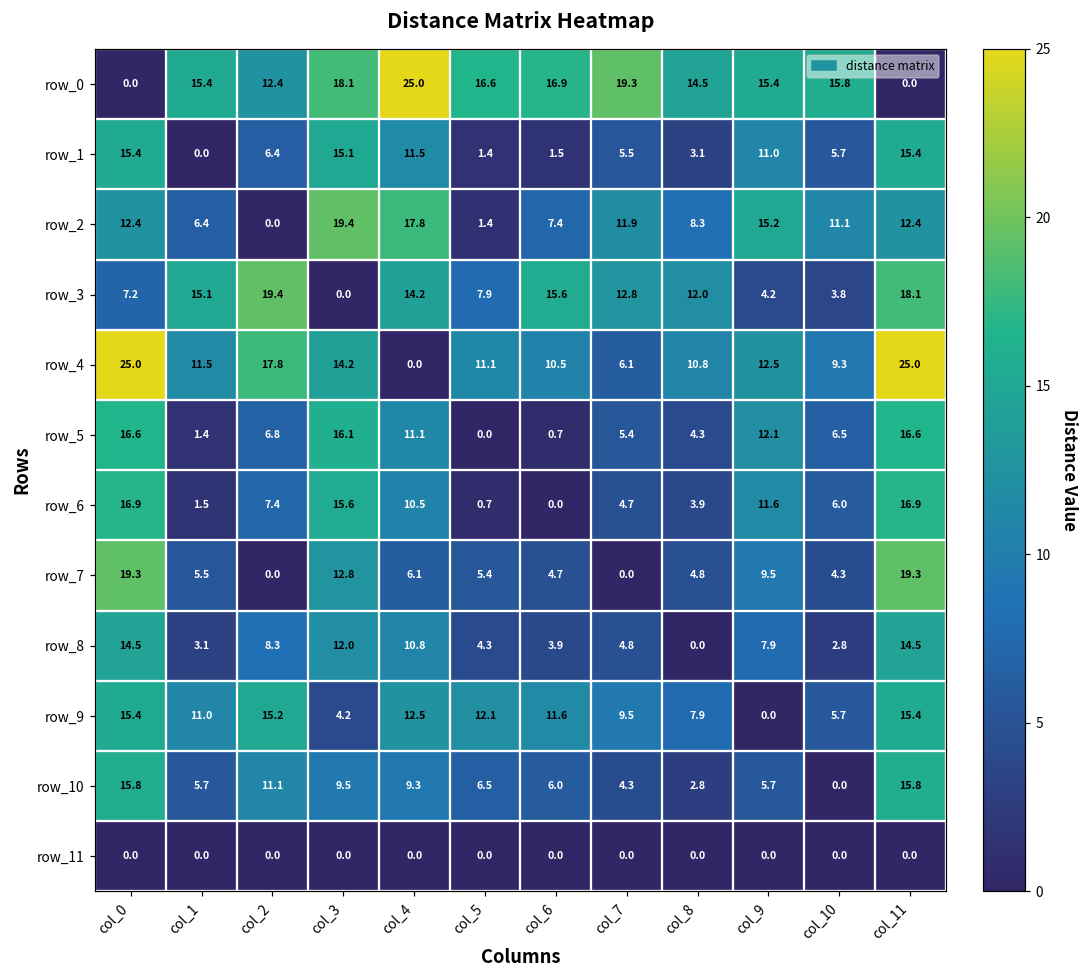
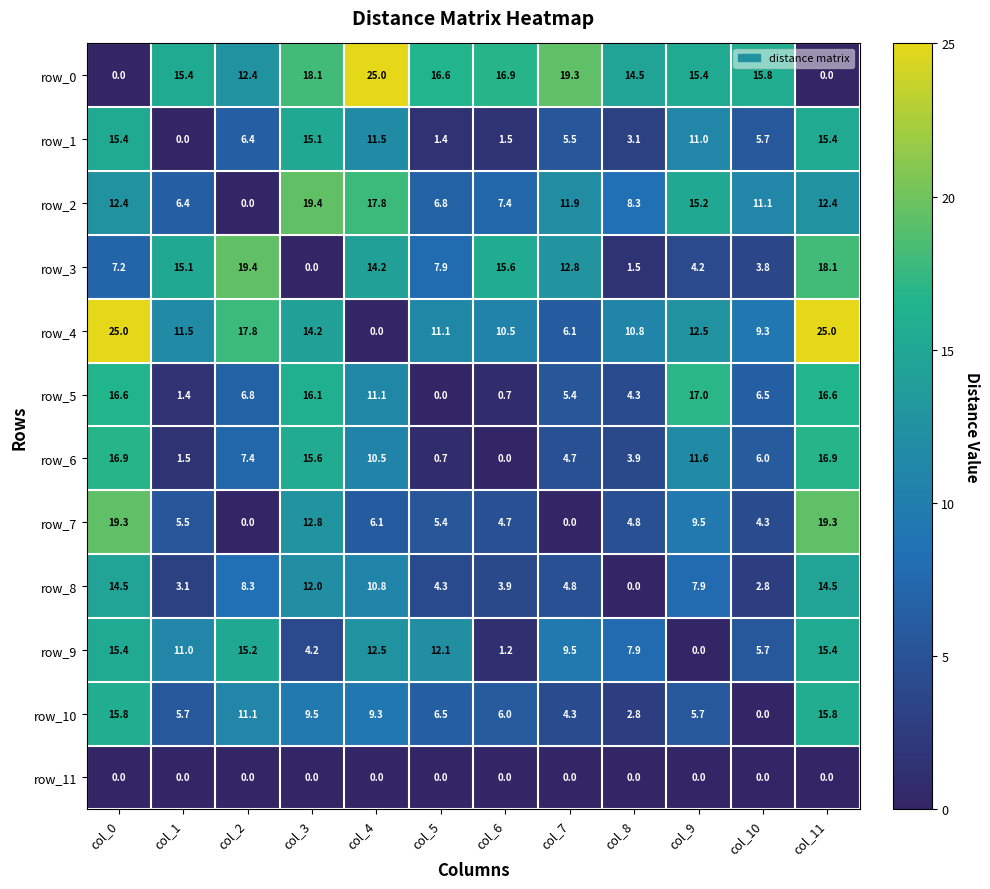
row_2, col_5: 1.4 -> 6.8
row_3, col_8: 12.0 -> 1.5
row_5, col_9: 12.1 -> 17.0
row_9, col_6: 11.6 -> 1.2
